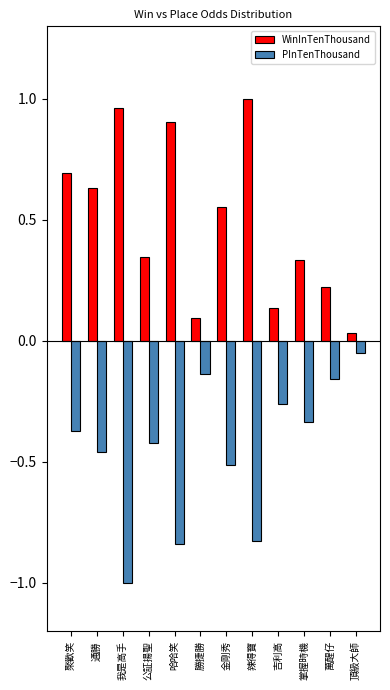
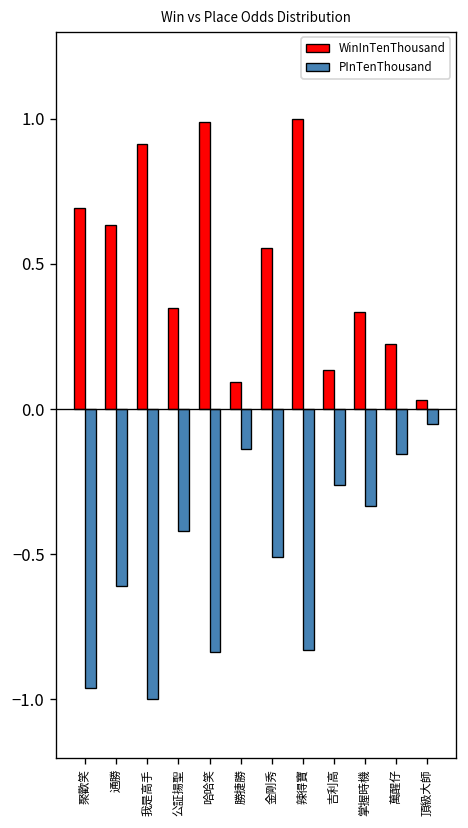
PInTenThousand, 聚歡笑: -0.37 -> -0.96
PInTenThousand, 通勝: -0.46 -> -0.61
WinInTenThousand, 我是高手: 0.96 -> 0.91
WinInTenThousand, 哈哈笑: 0.90 -> 0.99
